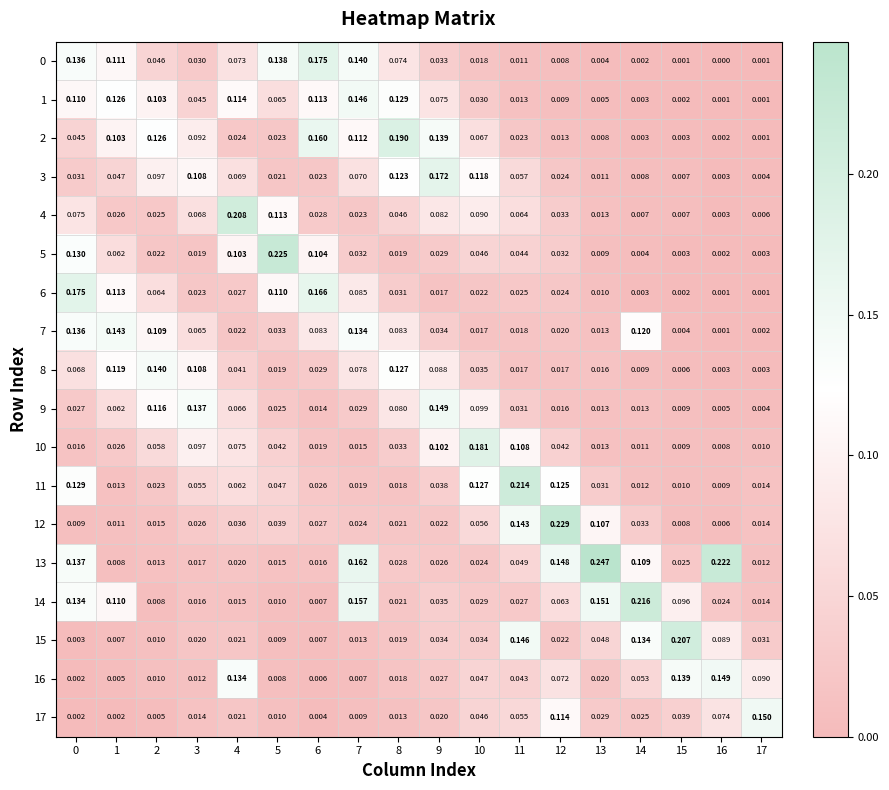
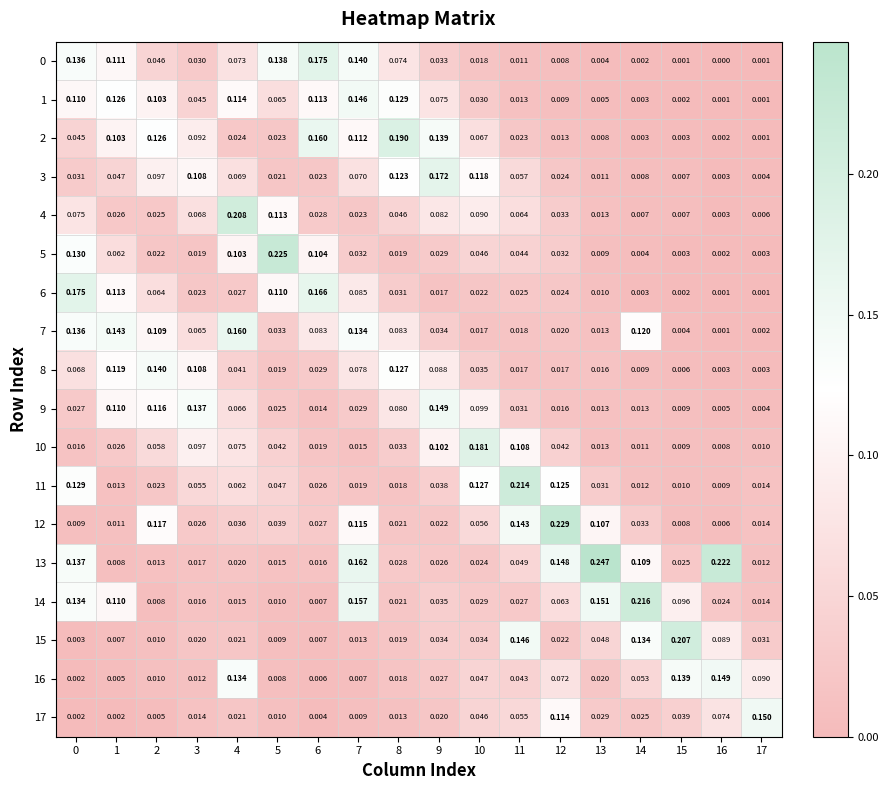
7, 4: 0.022 -> 0.160
9, 1: 0.062 -> 0.110
12, 2: 0.015 -> 0.117
12, 7: 0.024 -> 0.115
